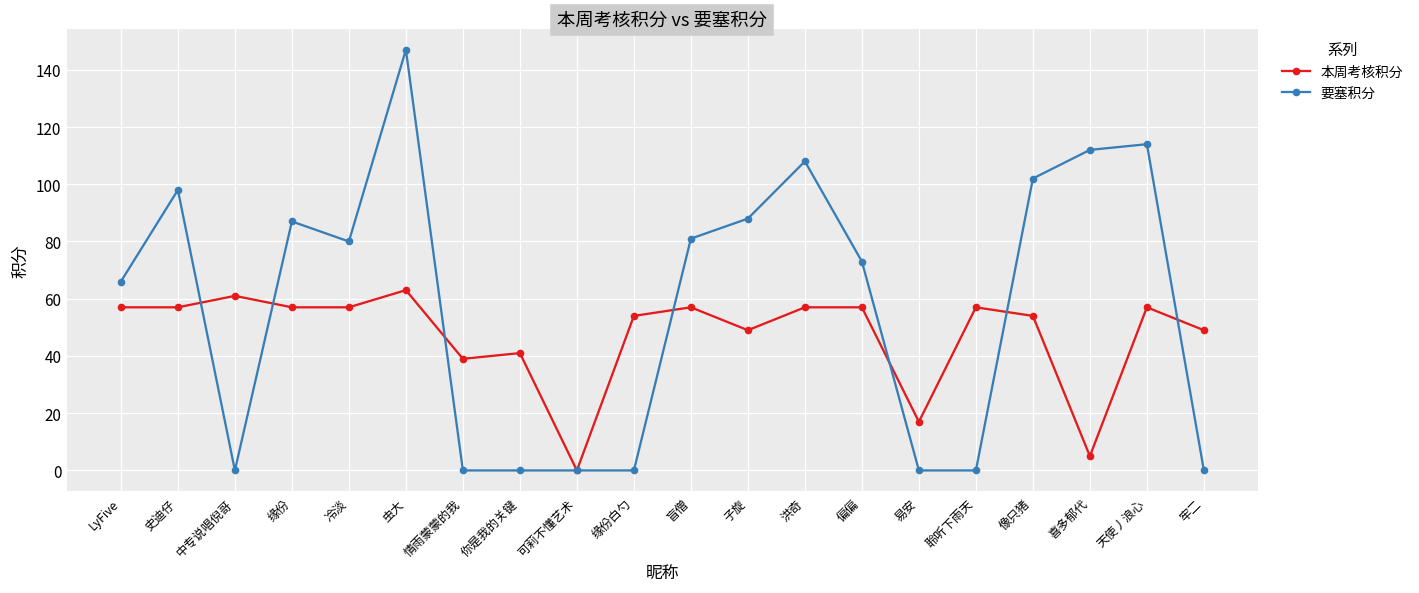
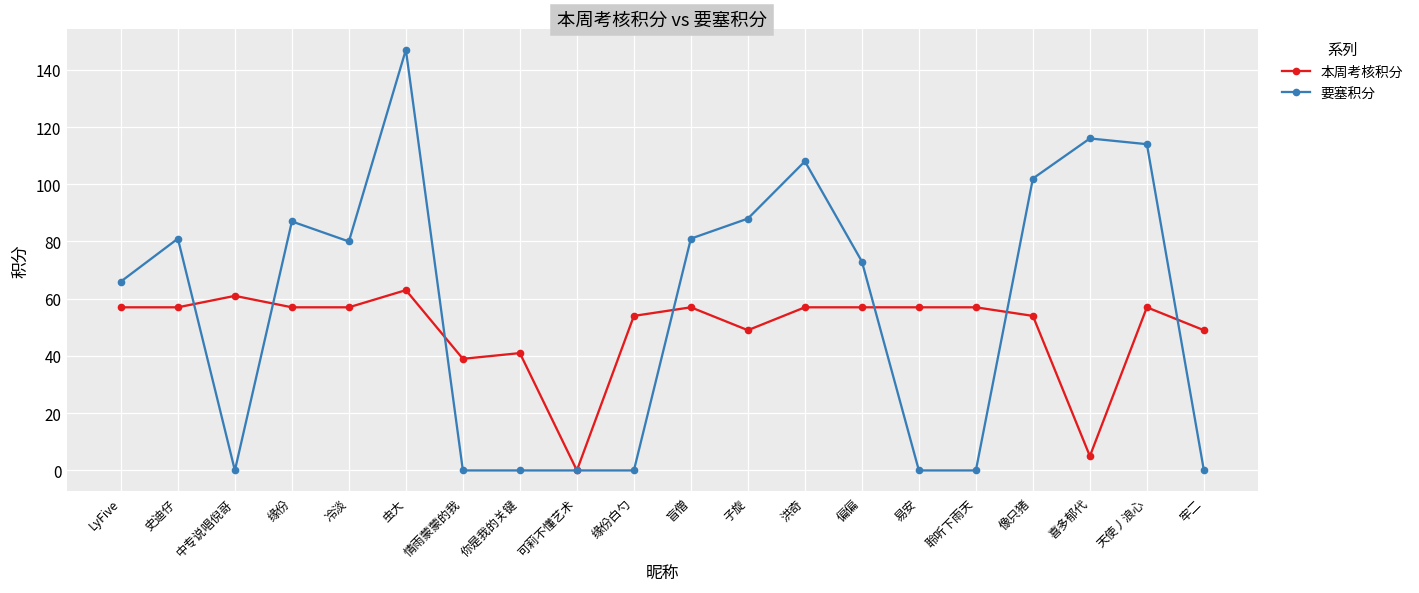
要塞积分, 史迪仔: 98 -> 81
本周考核积分, 易安: 17 -> 57
要塞积分, 喜多郁代: 112 -> 116
